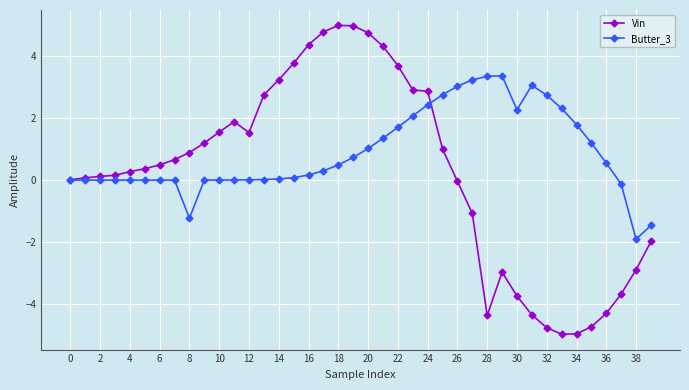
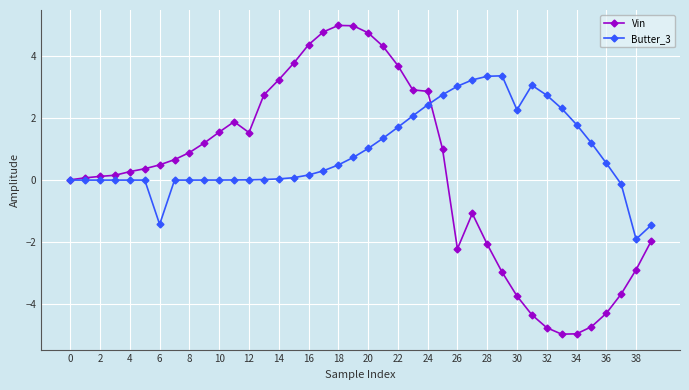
Butter_3, 6: 0.0 -> -1.4
Butter_3, 8: -1.2 -> 0.0
Vin, 26: 0.0 -> -2.2
Vin, 28: -4.4 -> -2.1
